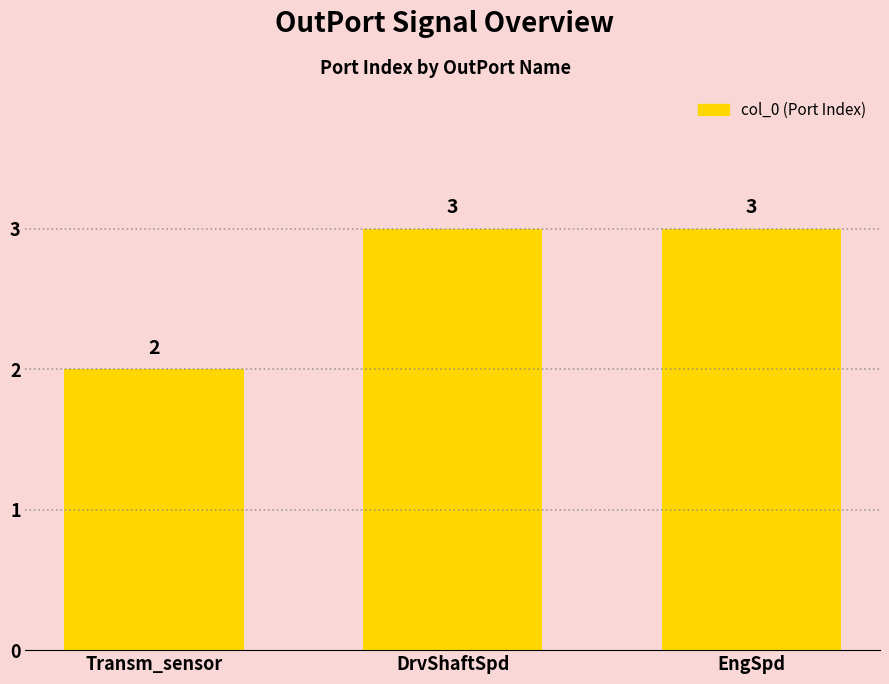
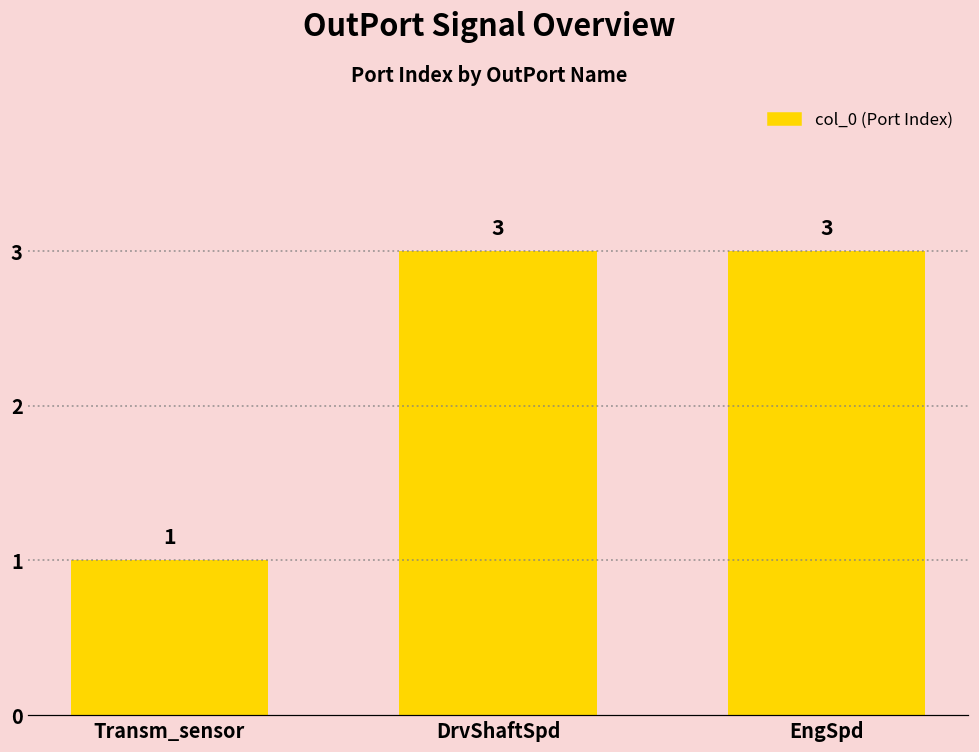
Transm_sensor: 2 -> 1
